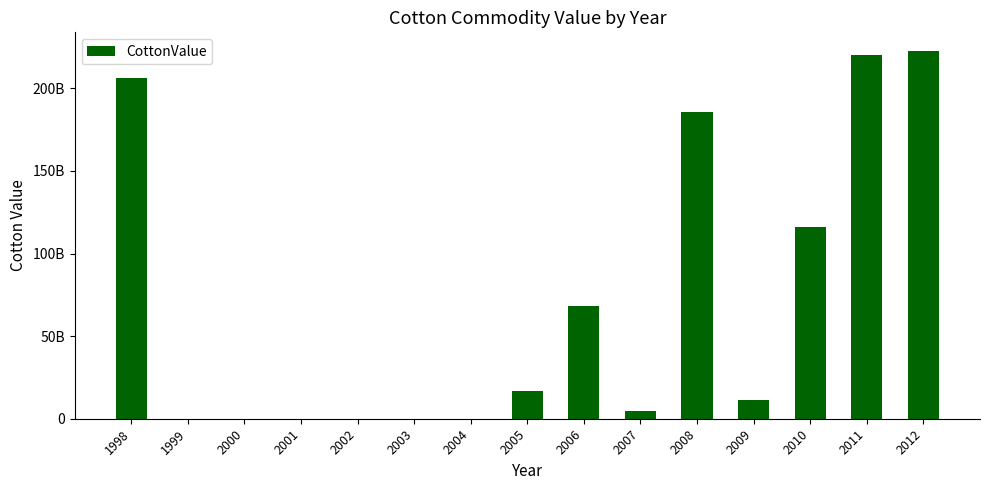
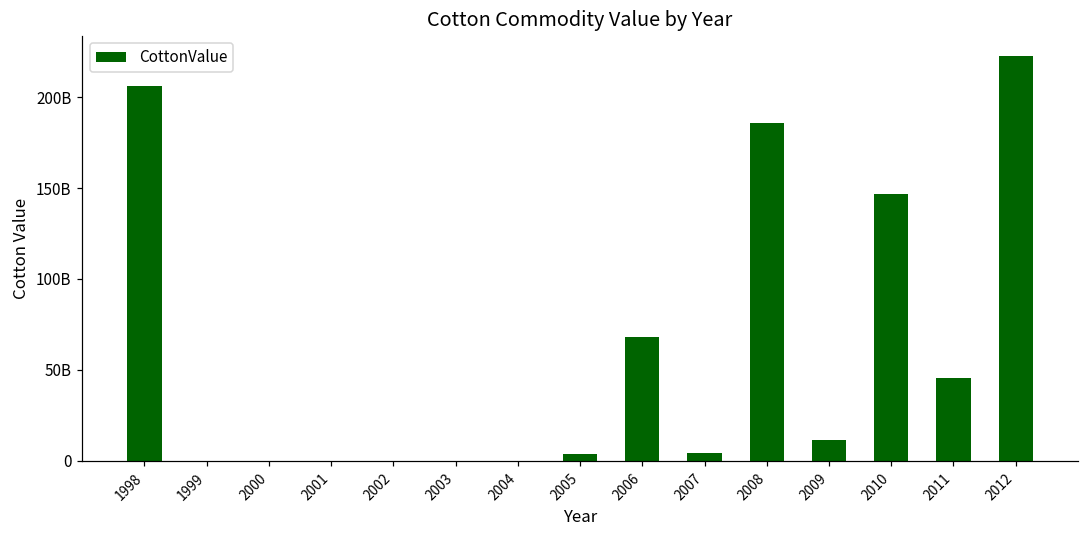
2005: 17000000000 -> 4000000000
2010: 116000000000 -> 147000000000
2011: 220000000000 -> 46000000000
